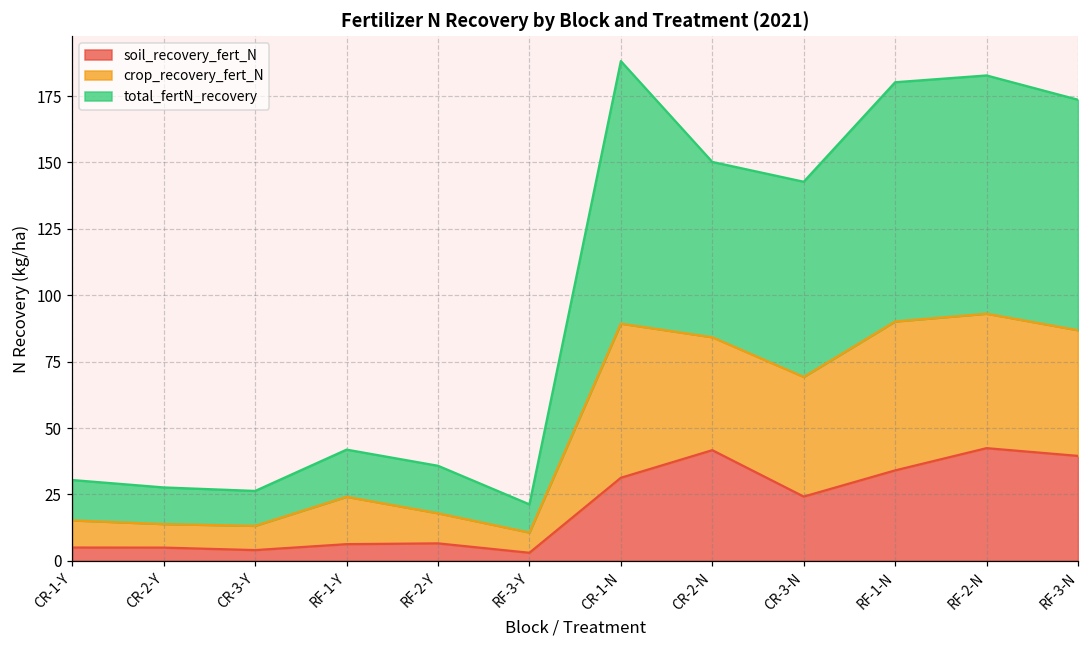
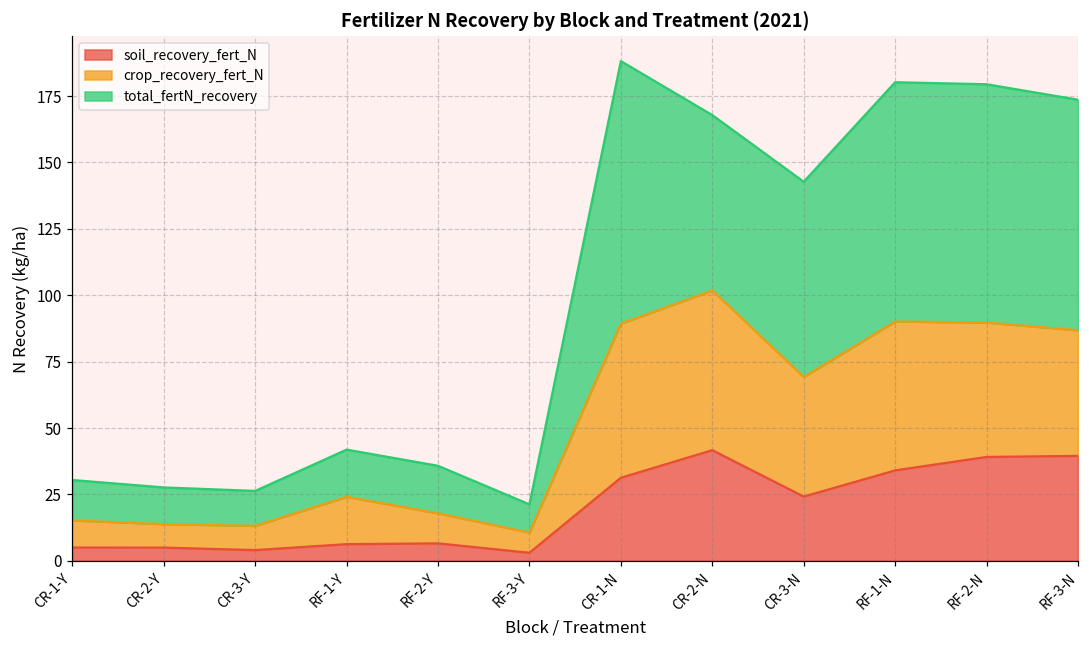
crop_recovery_fert_N, CR-2-N: 43 -> 60
soil_recovery_fert_N, RF-2-N: 42 -> 39
